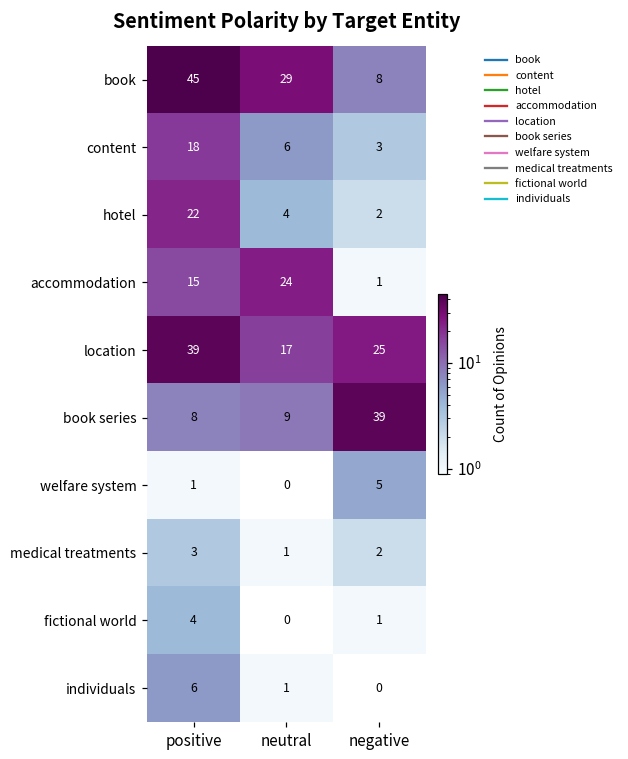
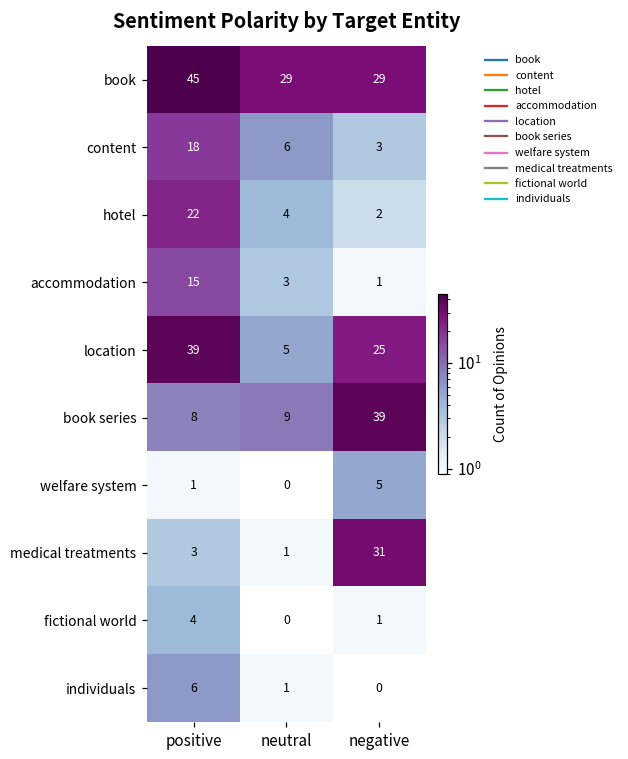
book, negative: 8 -> 29
accommodation, neutral: 24 -> 3
location, neutral: 17 -> 5
medical treatments, negative: 2 -> 31
